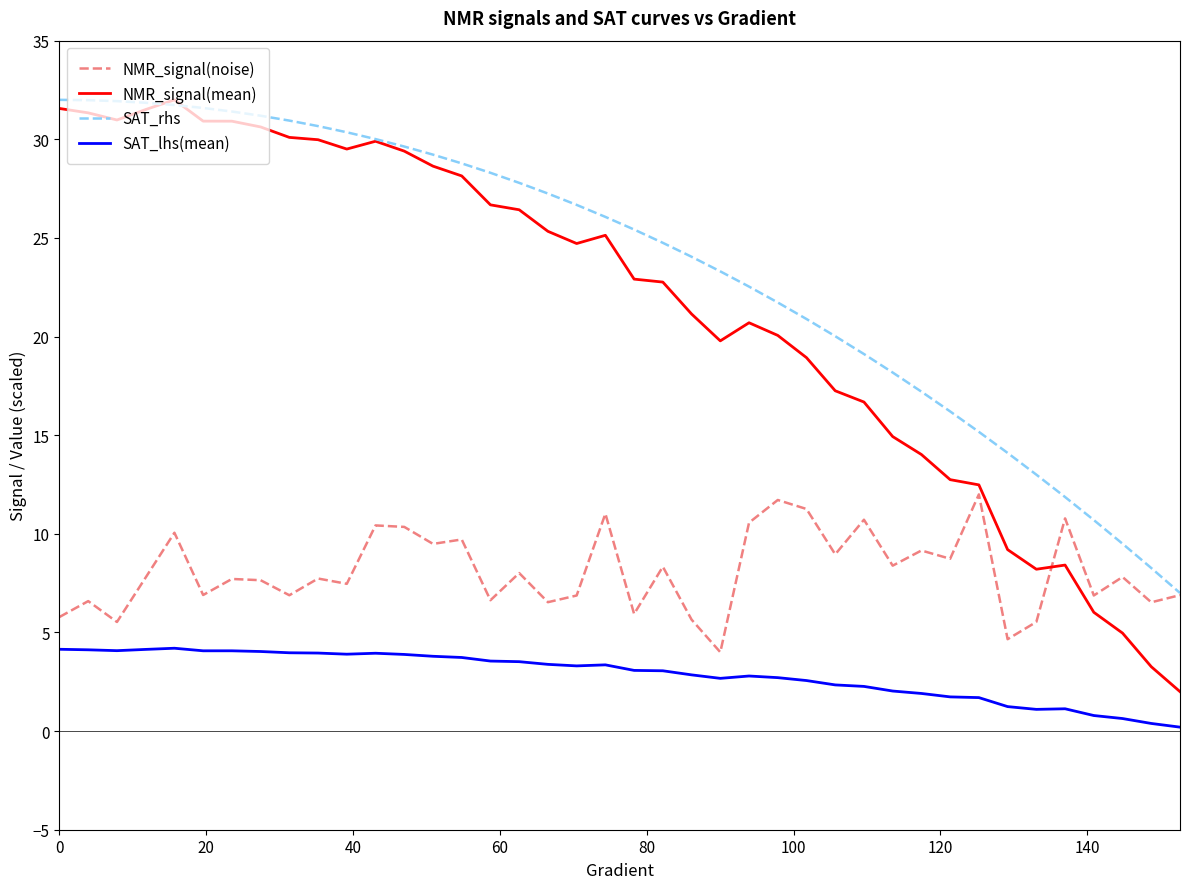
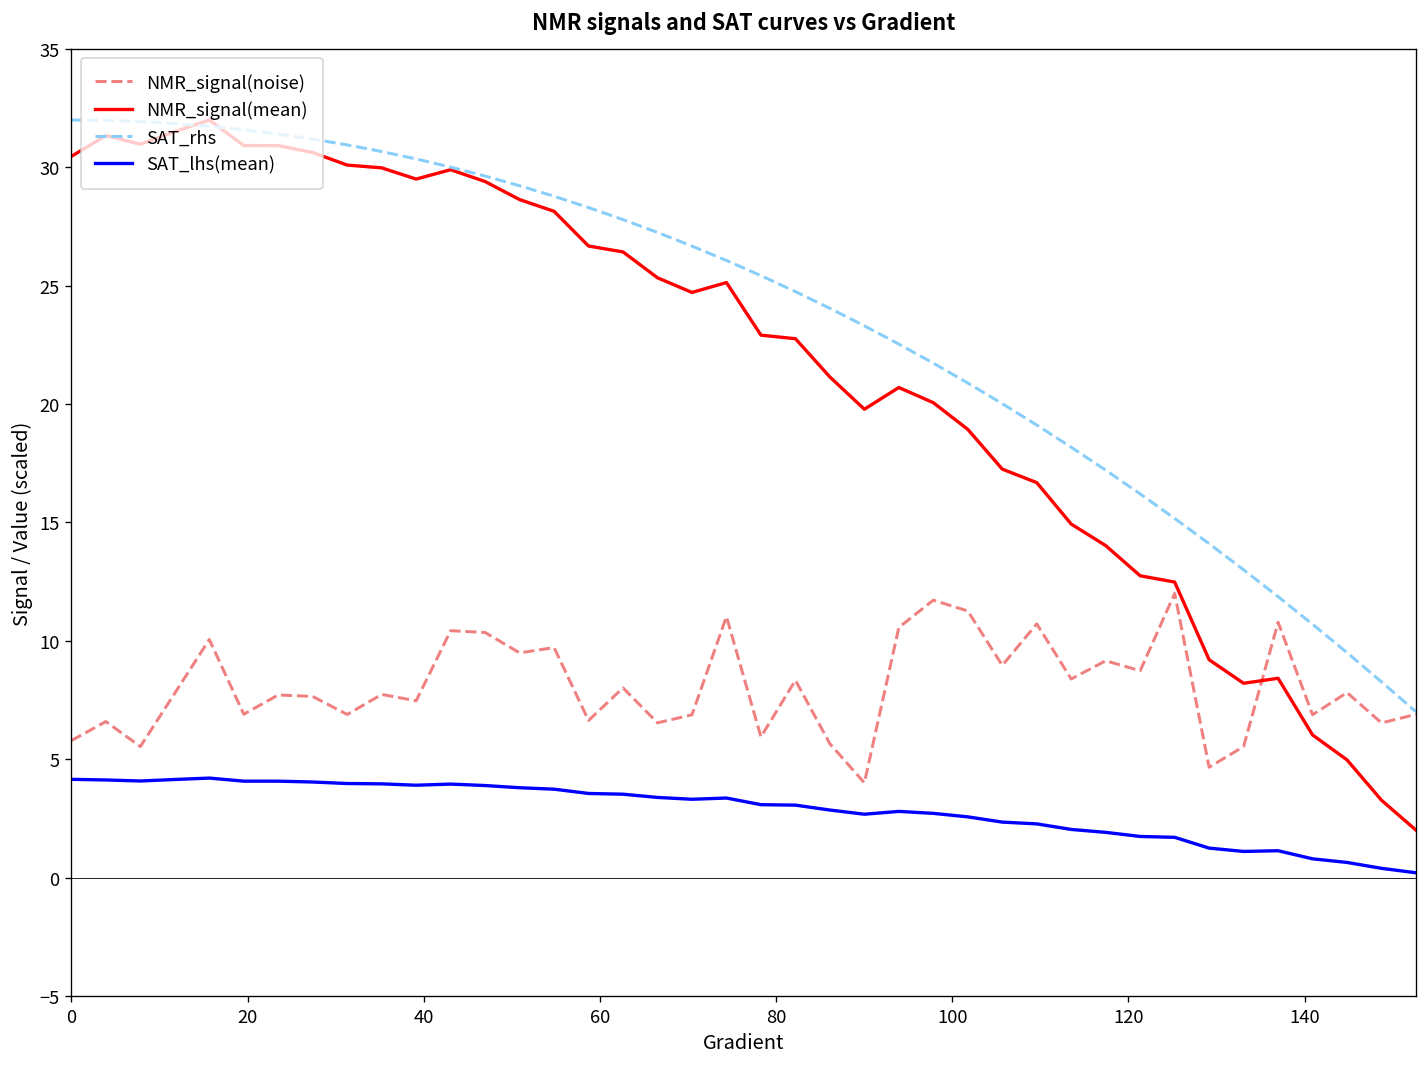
NMR_signal(mean), 0: 31.6 -> 30.5
